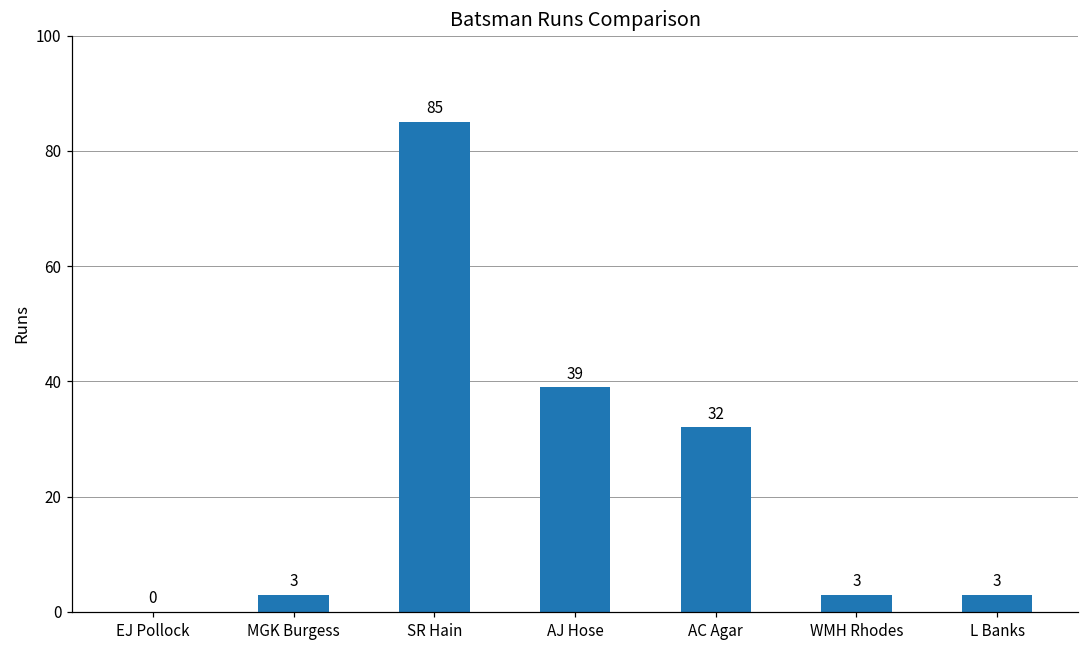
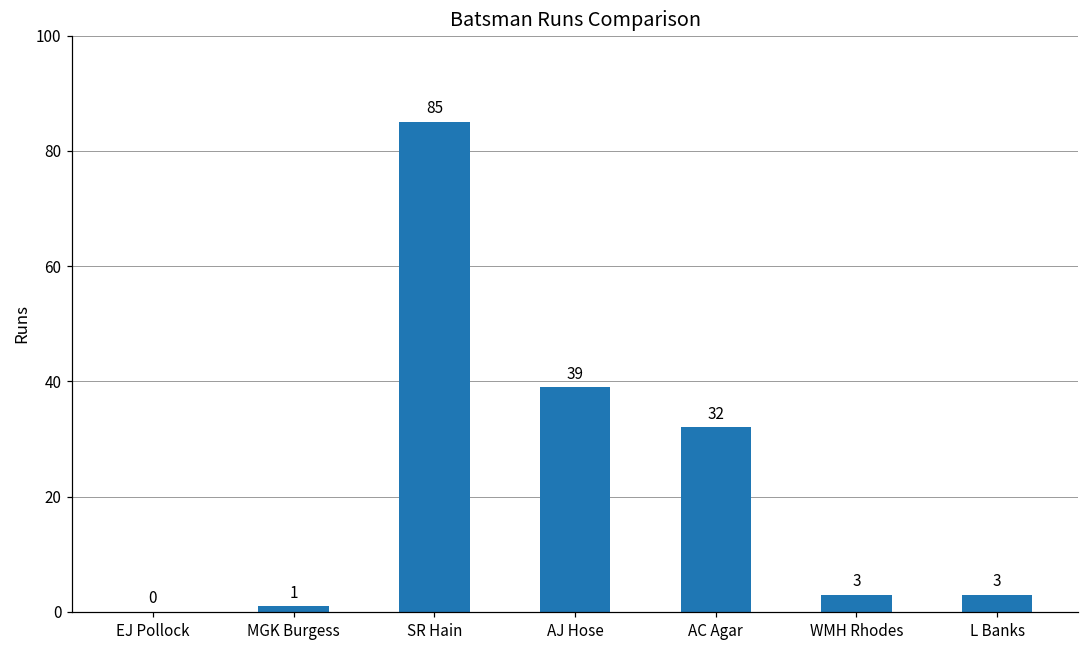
MGK Burgess: 3 -> 1
